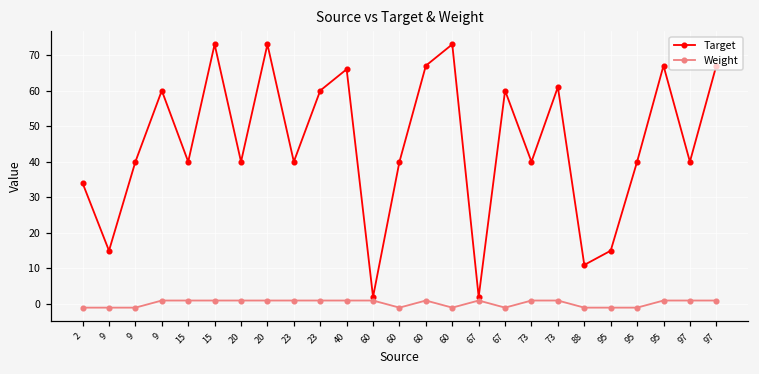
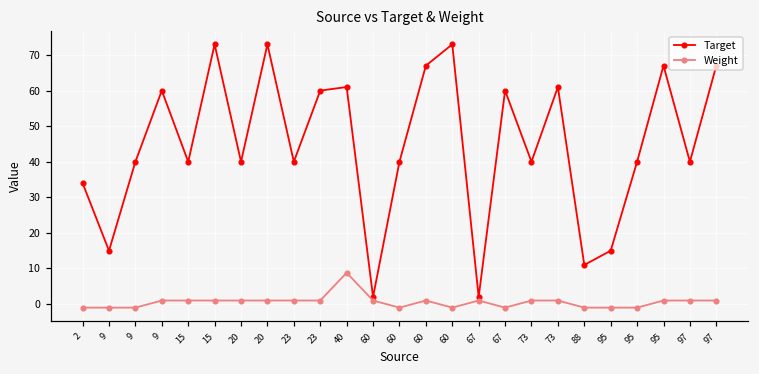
Target, 40: 66 -> 61
Weight, 40: 1 -> 9
